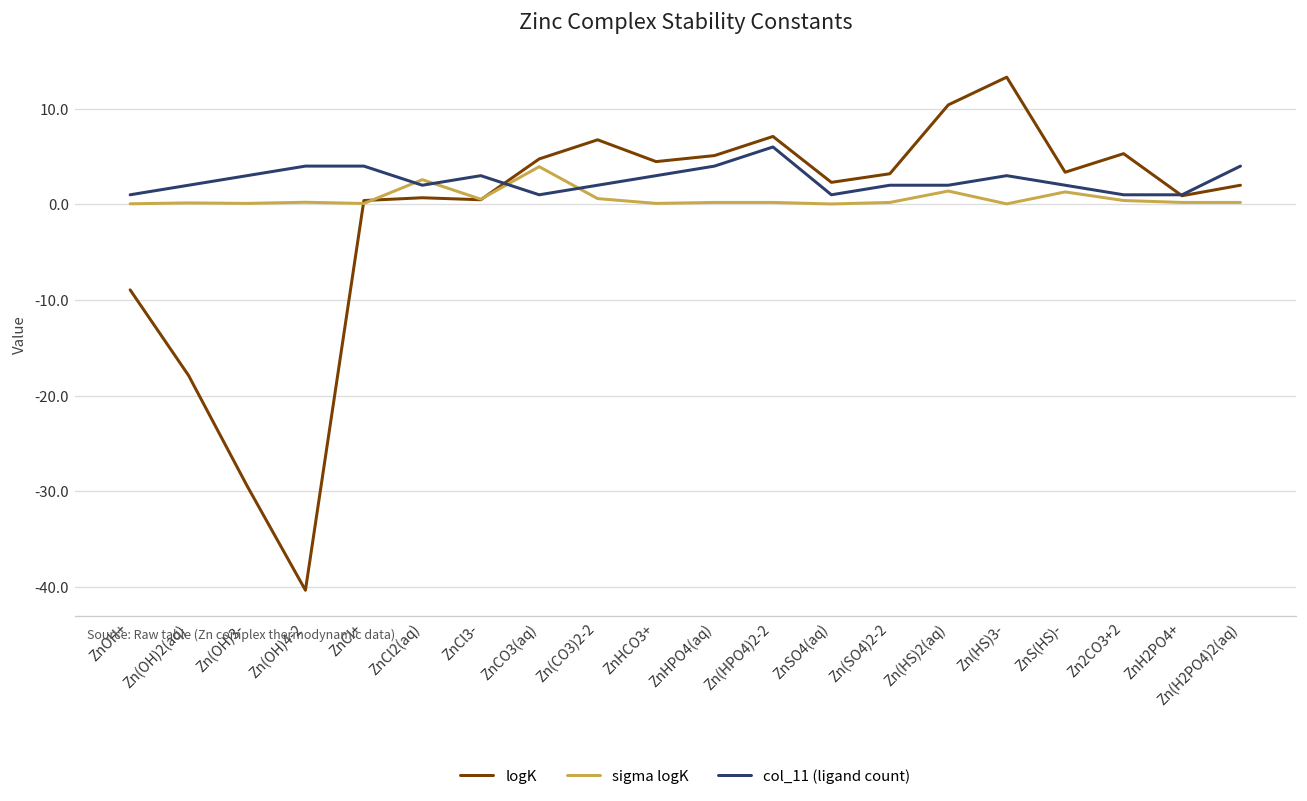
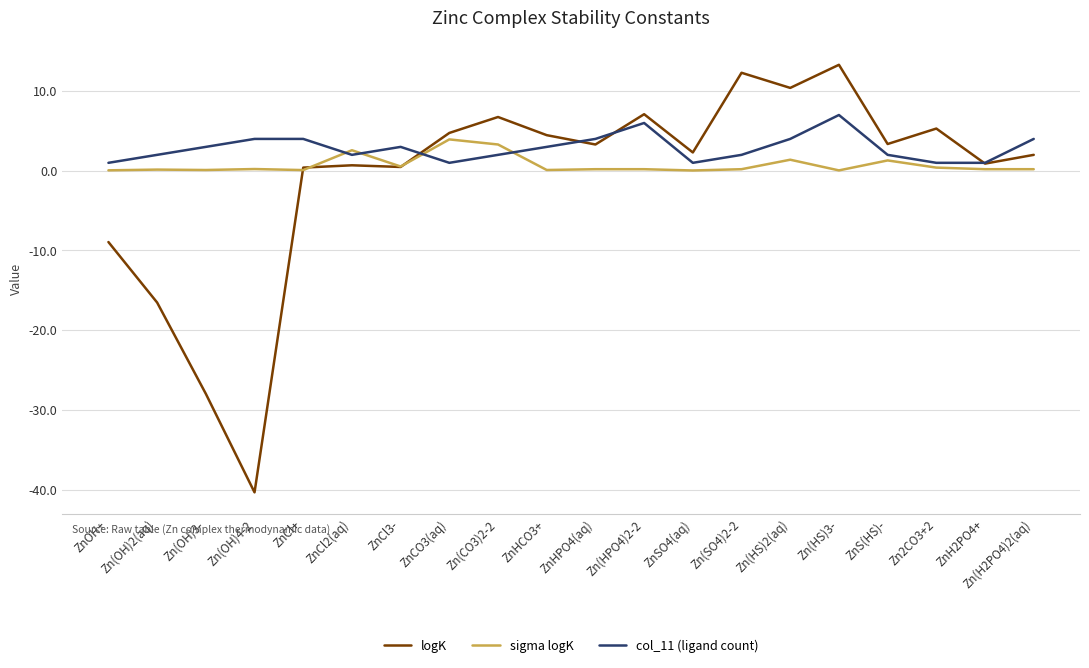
logK, Zn(OH)2(aq): -18 -> -17
logK, Zn(OH)3-: -29 -> -28
sigma logK, Zn(CO3)2-2: 1 -> 3
logK, ZnHPO4(aq): 5 -> 3
logK, Zn(SO4)2-2: 3 -> 12
col_11 (ligand count), Zn(HS)2(aq): 2 -> 4
col_11 (ligand count), Zn(HS)3-: 3 -> 7
